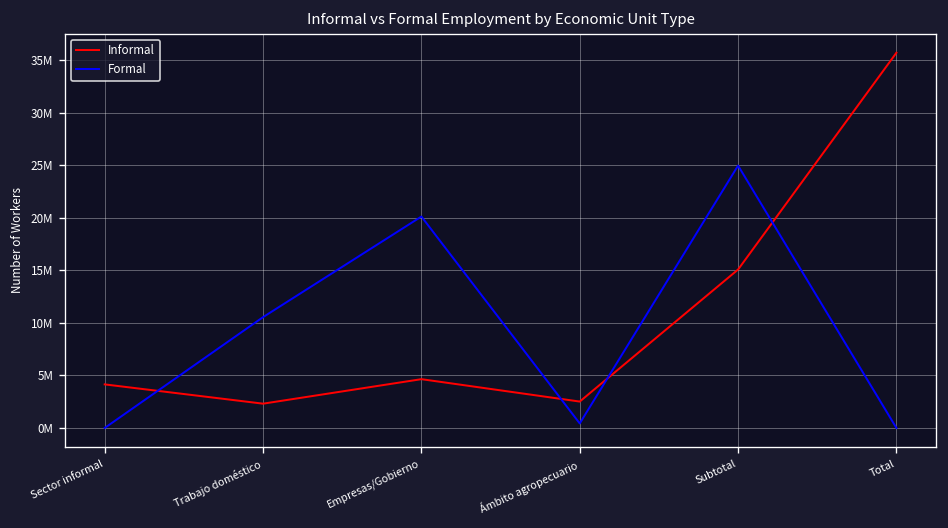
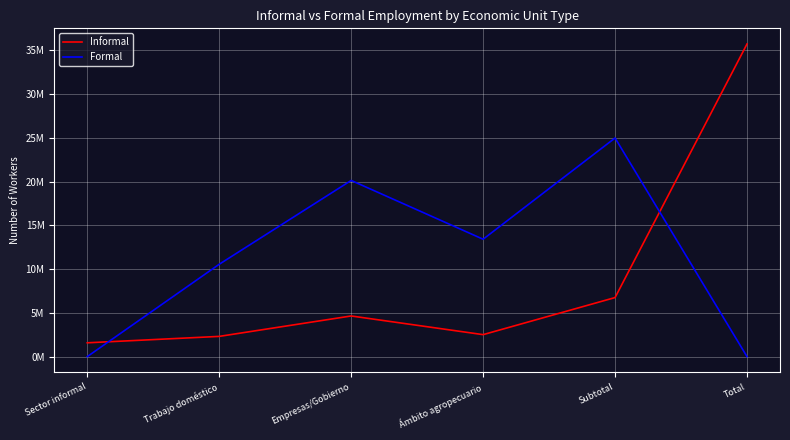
Informal, Sector informal: 4000000 -> 2000000
Formal, Ámbito agropecuario: 0 -> 13000000
Informal, Subtotal: 15000000 -> 7000000
